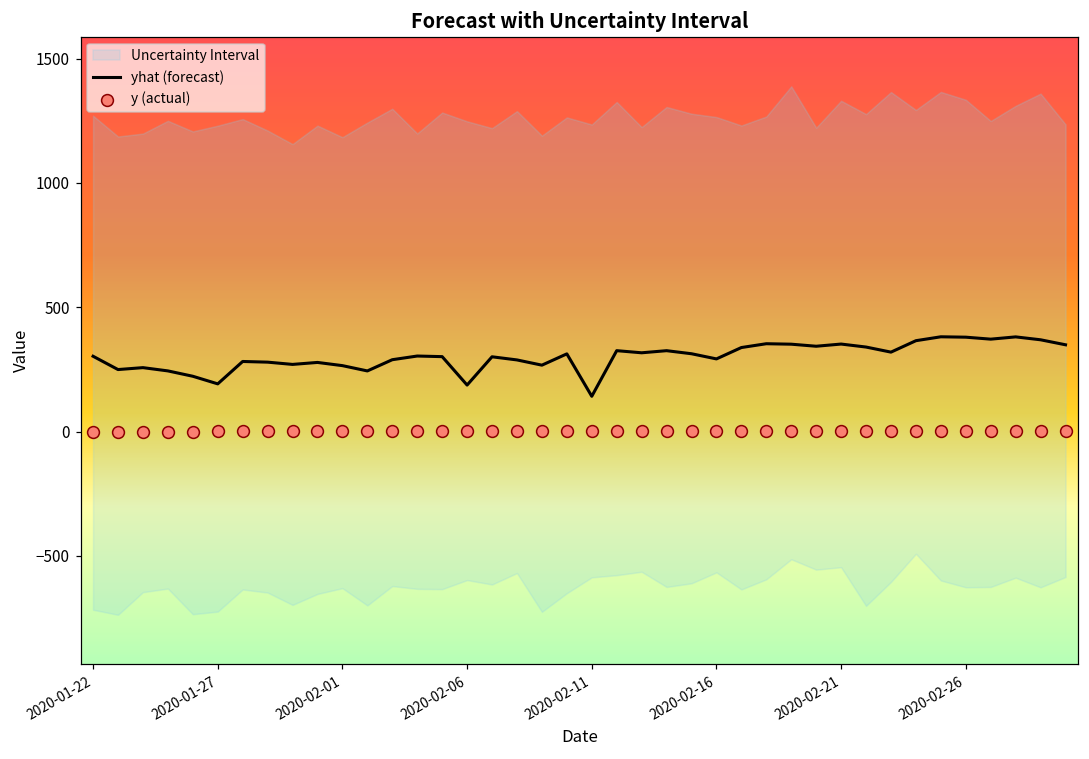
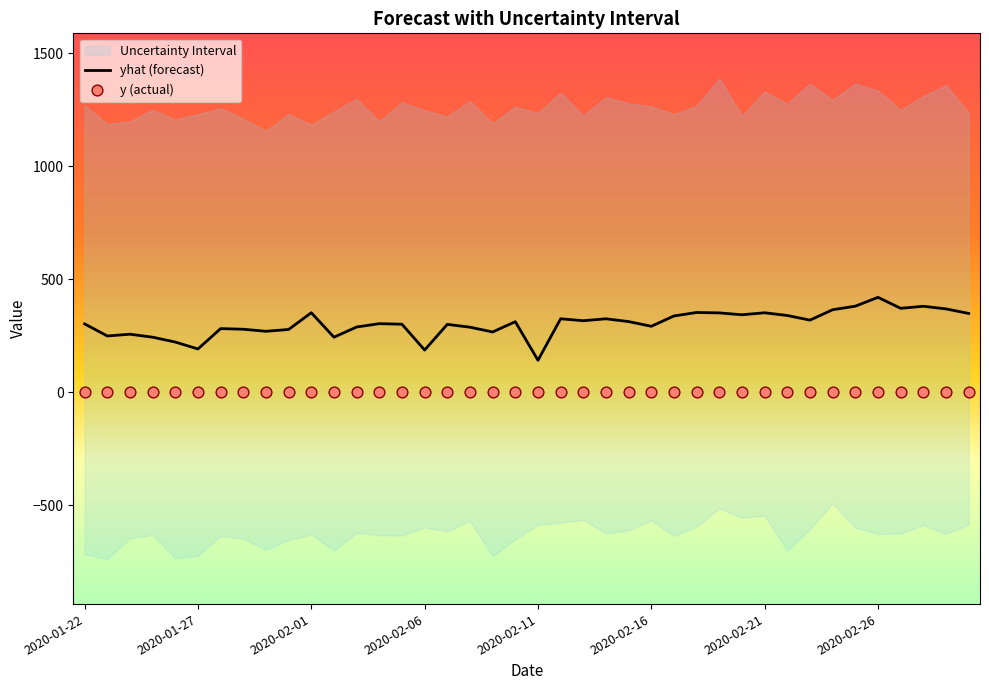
yhat (forecast), 2020-02-01: 270 -> 350
yhat (forecast), 2020-02-26: 380 -> 420
